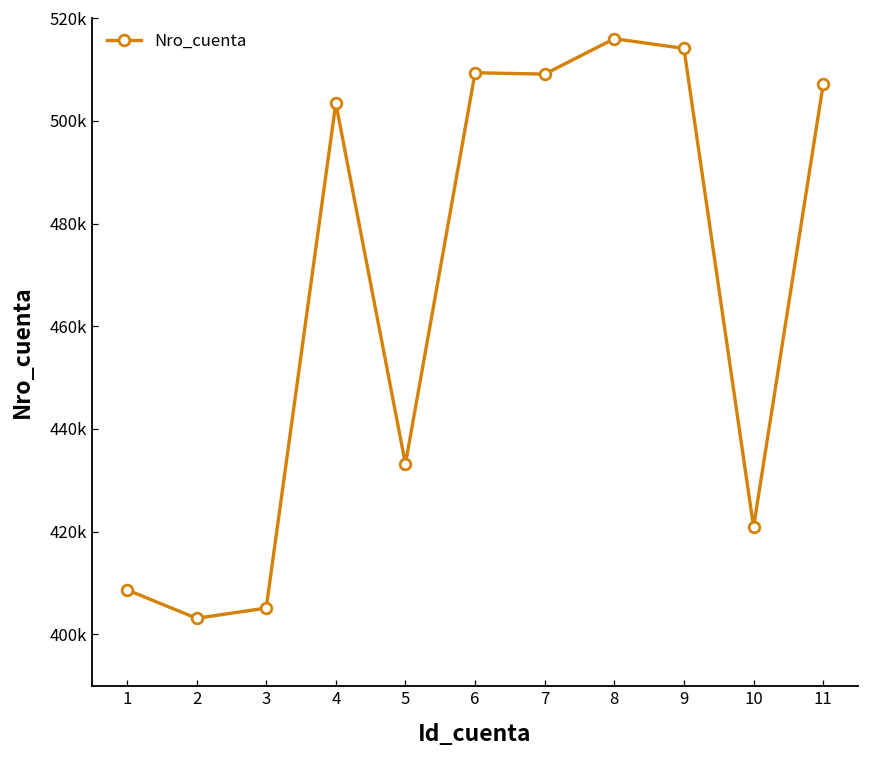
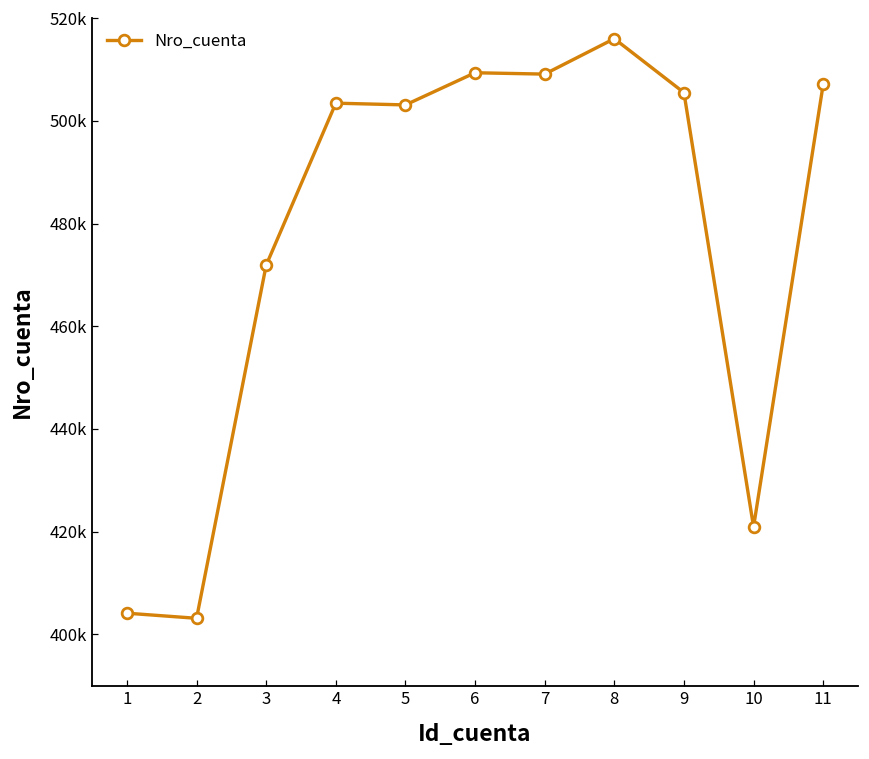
1: 409000 -> 404000
3: 405000 -> 472000
5: 433000 -> 503000
9: 514000 -> 505000
